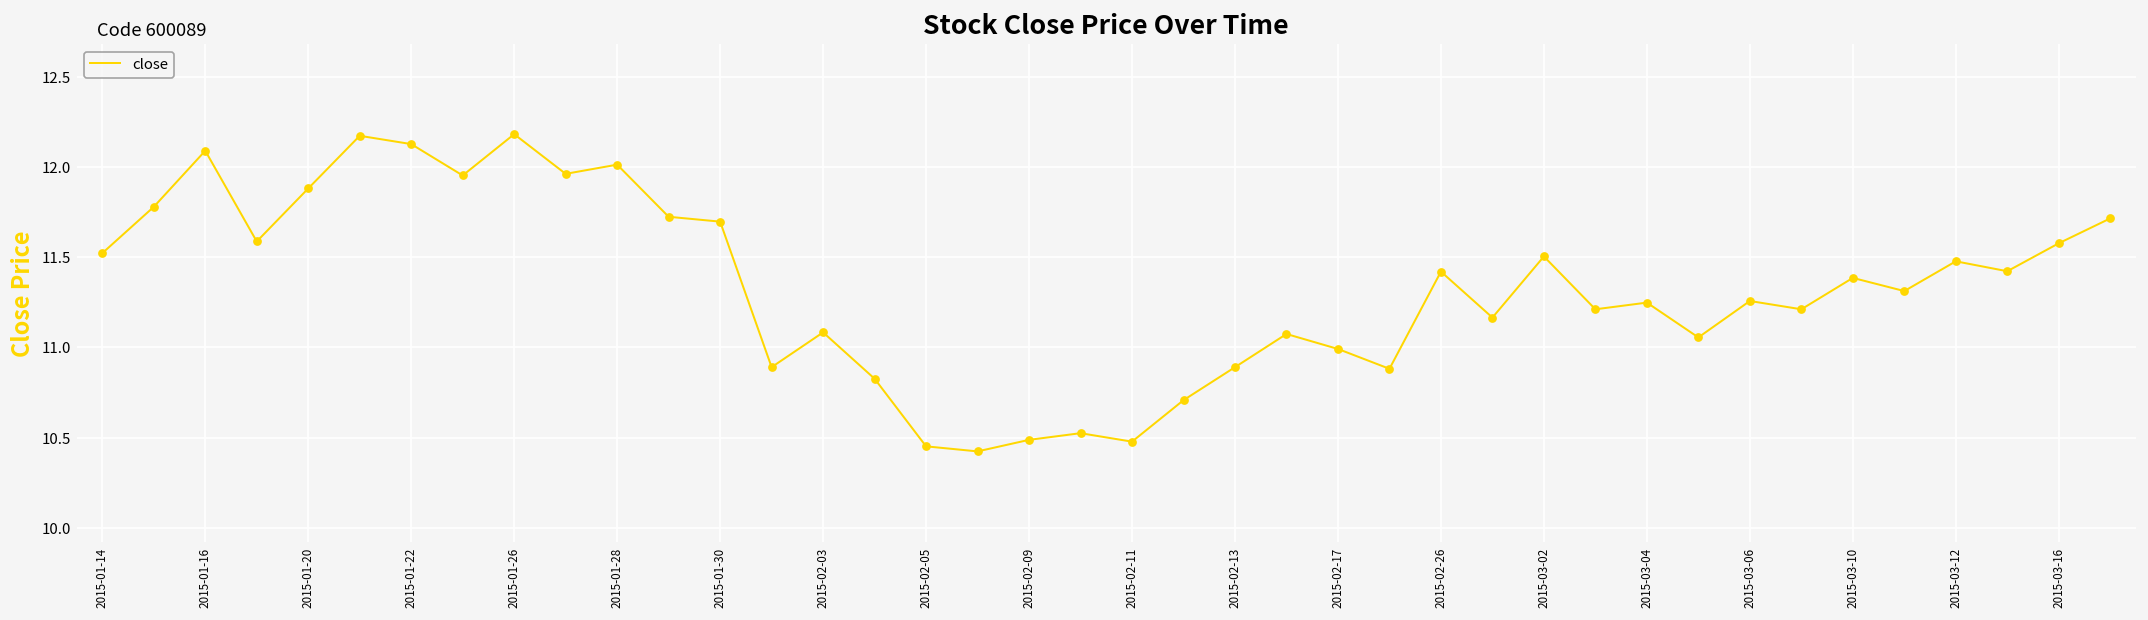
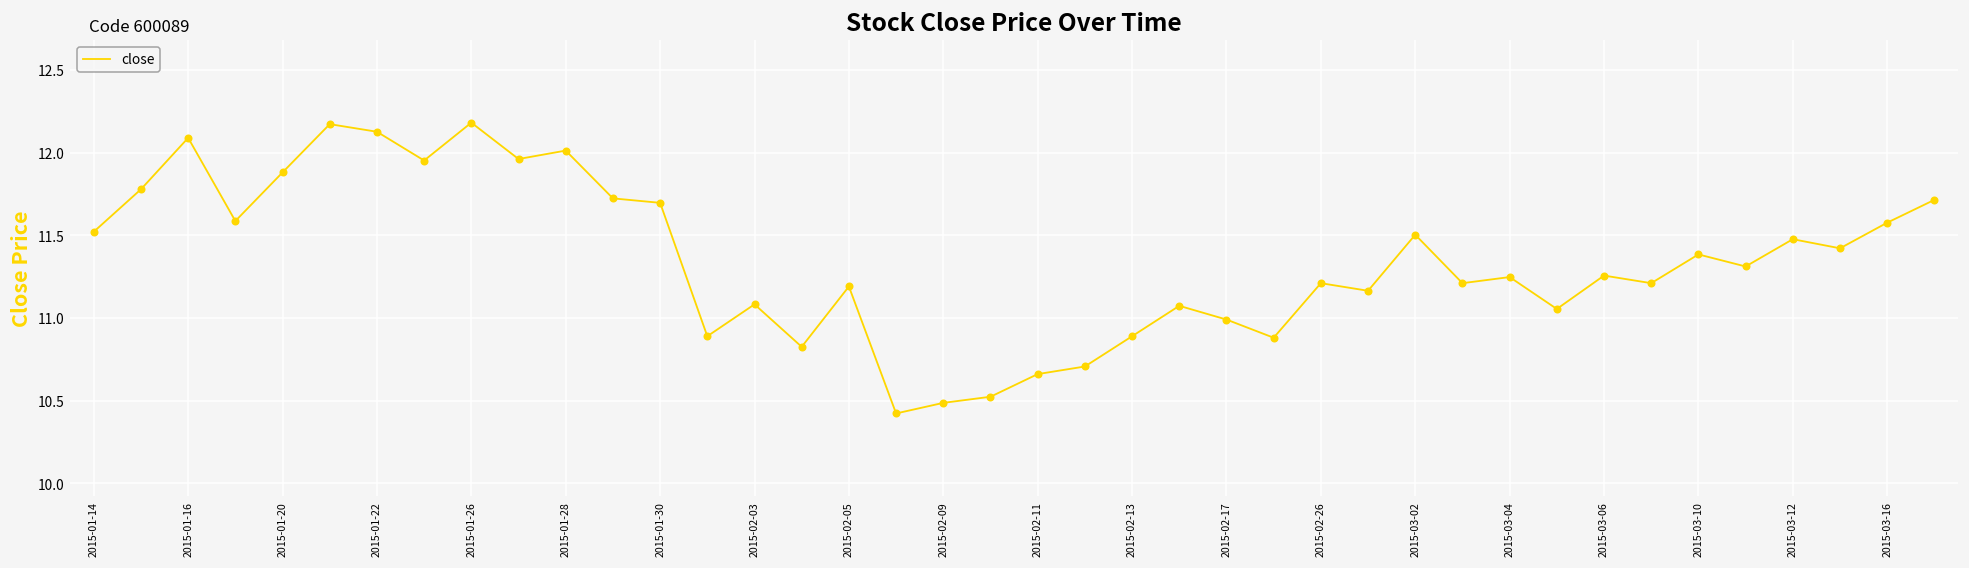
2015-02-05: 10.45 -> 11.19
2015-02-11: 10.48 -> 10.66
2015-02-26: 11.42 -> 11.21
